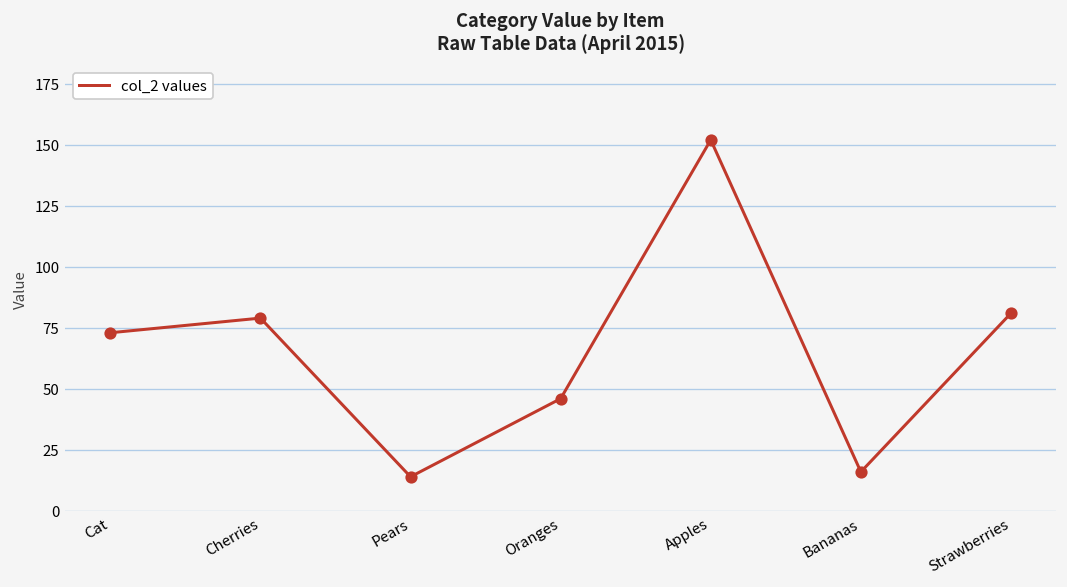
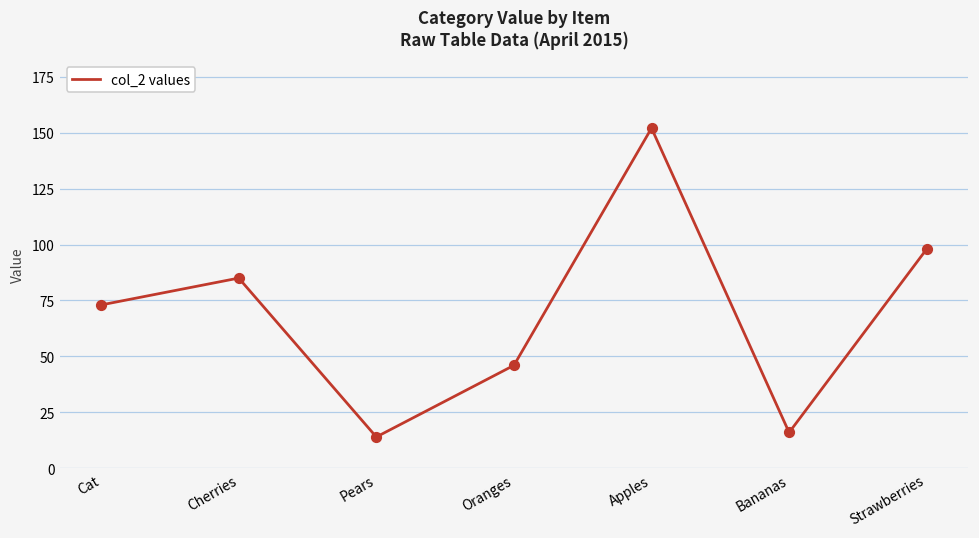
Cherries: 79 -> 85
Strawberries: 81 -> 98
